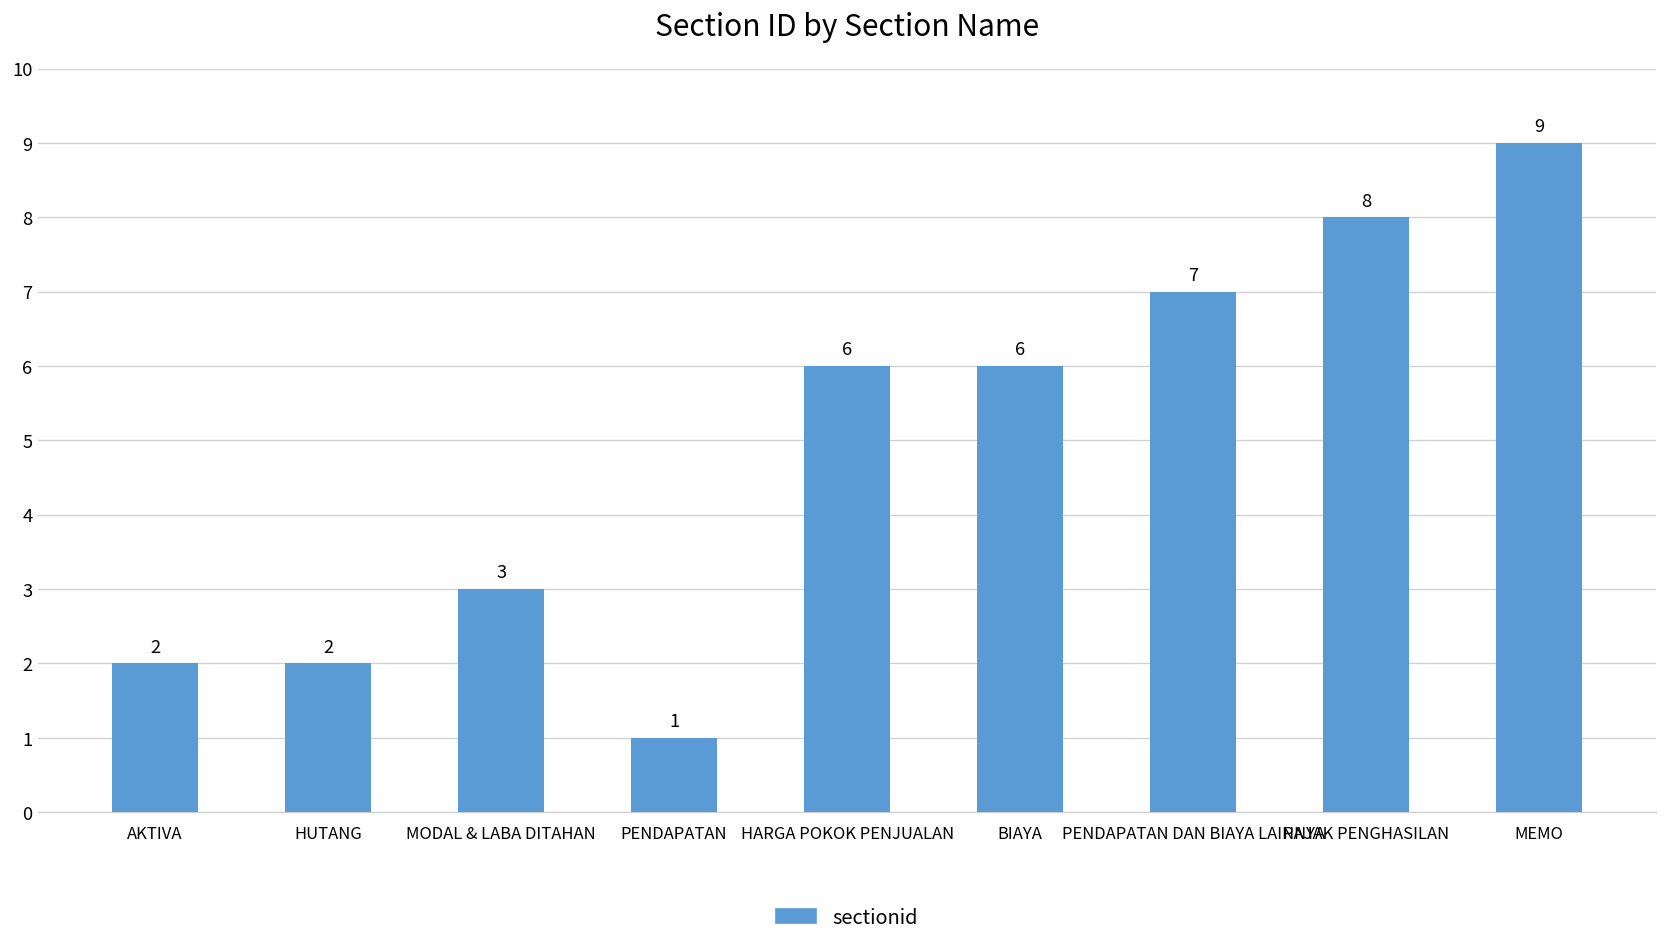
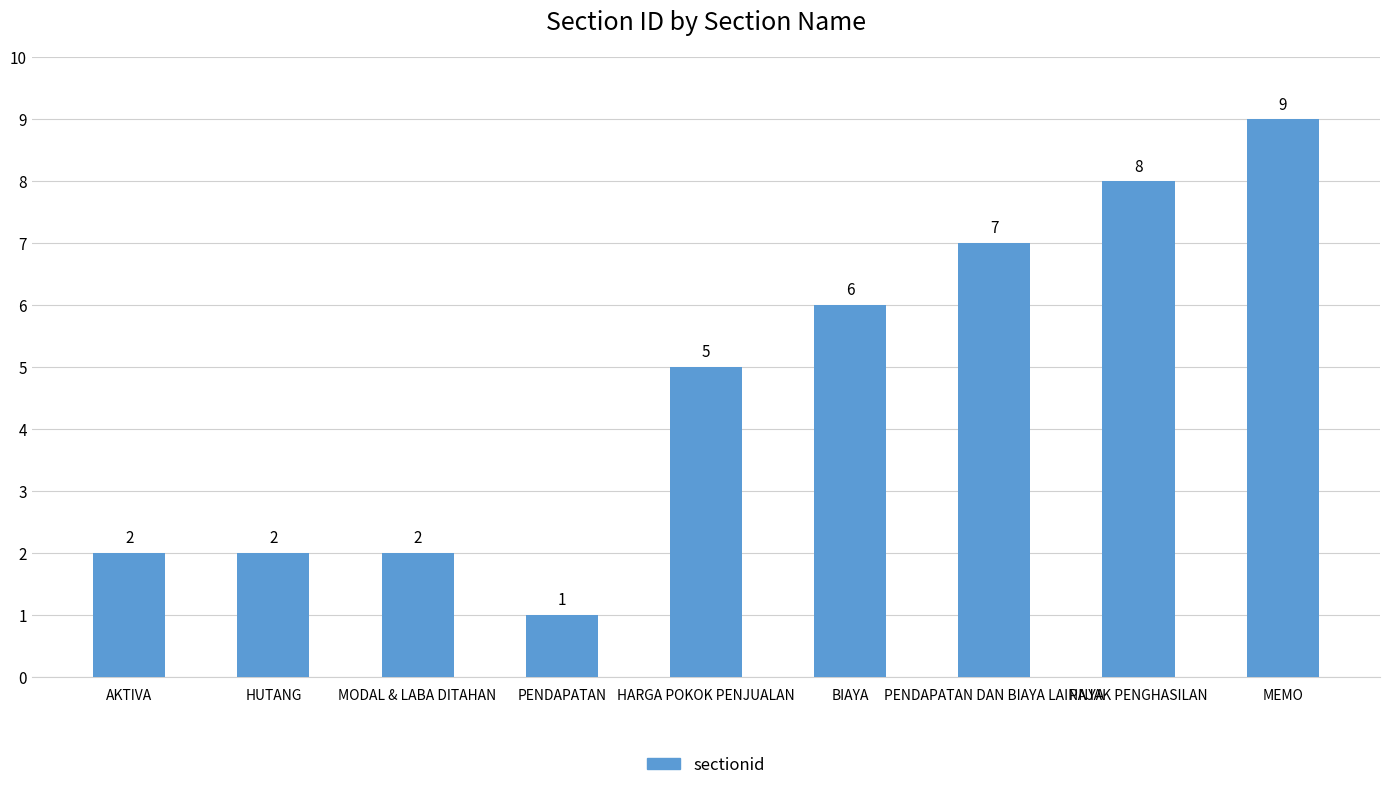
MODAL & LABA DITAHAN: 3 -> 2
HARGA POKOK PENJUALAN: 6 -> 5
